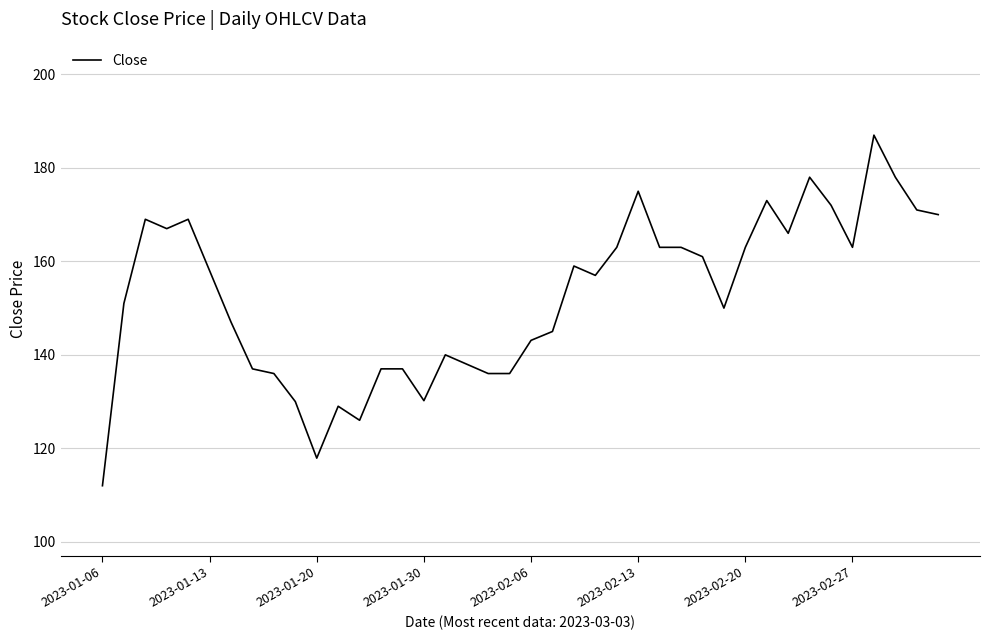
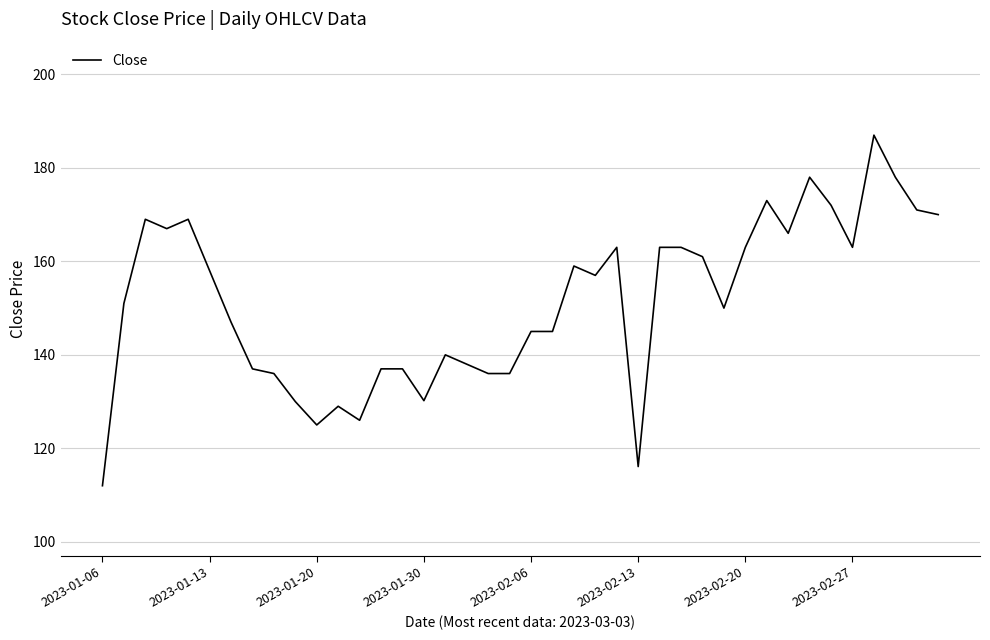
2023-01-20: 118 -> 125
2023-02-06: 143 -> 145
2023-02-13: 175 -> 116
